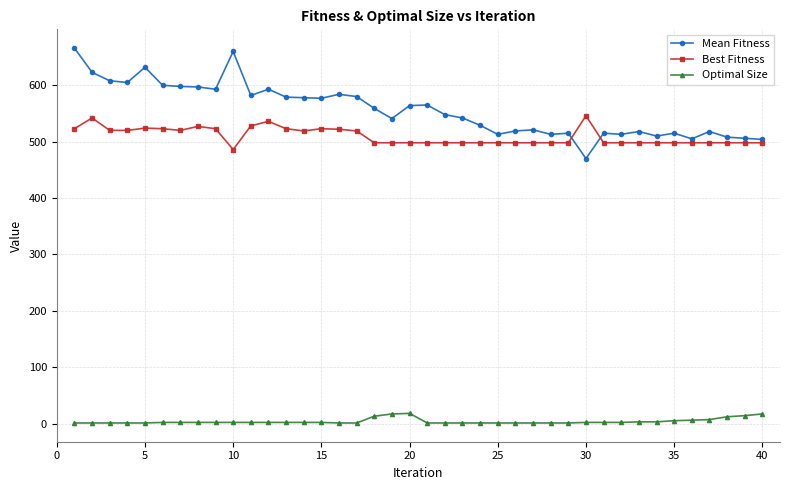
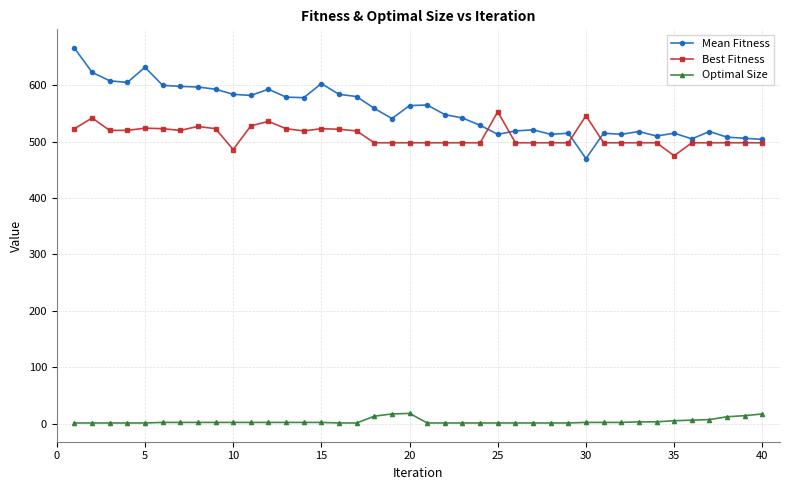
Mean Fitness, 10: 660 -> 580
Mean Fitness, 15: 580 -> 600
Best Fitness, 25: 500 -> 550
Best Fitness, 35: 500 -> 480
